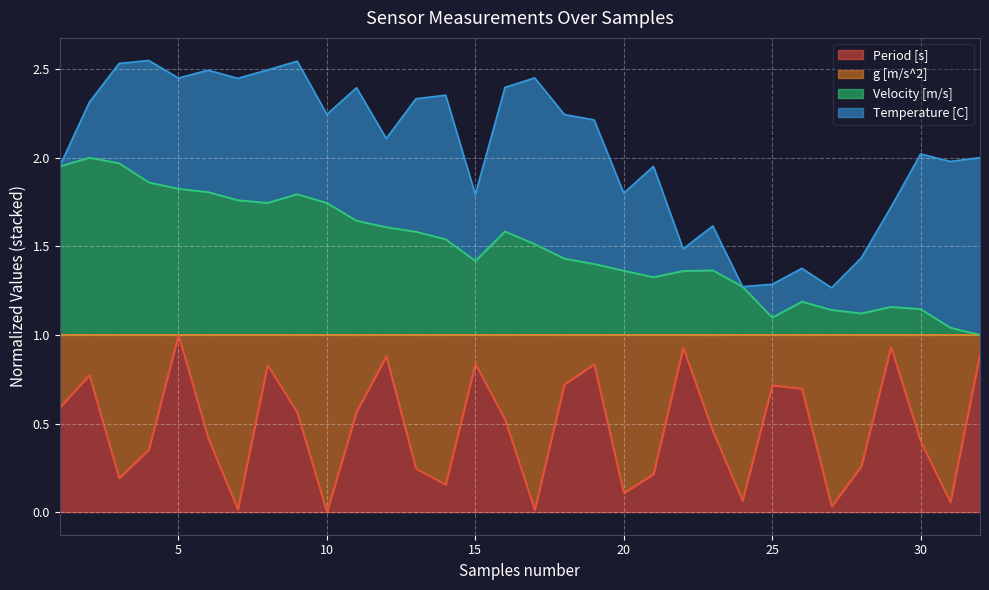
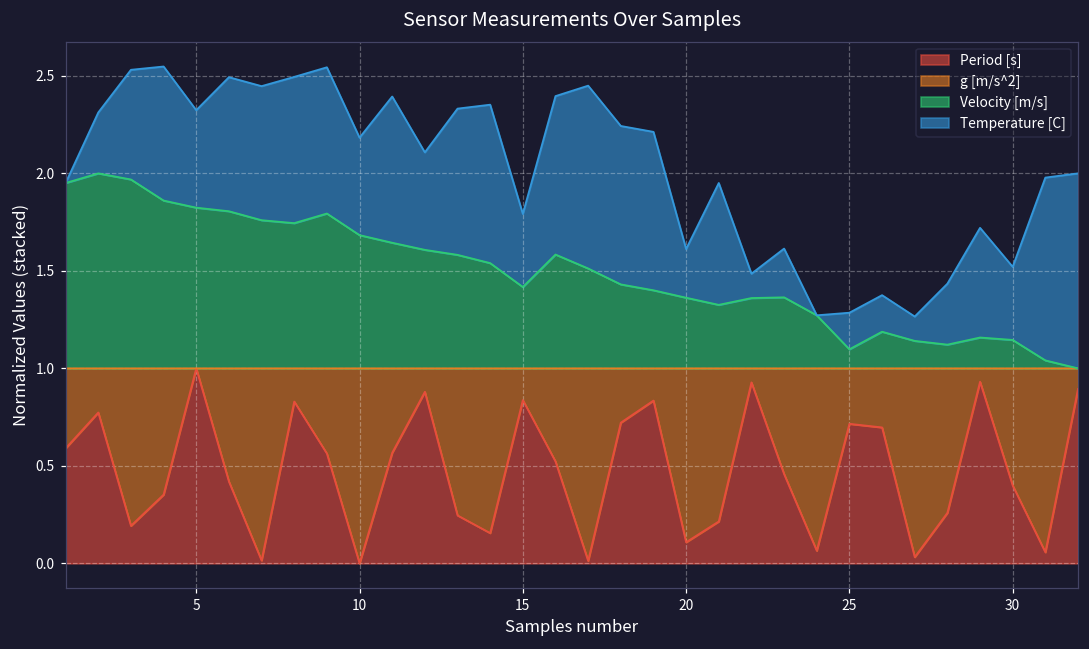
Temperature [C], 5: 0.63 -> 0.50
Velocity [m/s], 10: 0.74 -> 0.68
Temperature [C], 20: 0.44 -> 0.25
Temperature [C], 30: 0.88 -> 0.37
